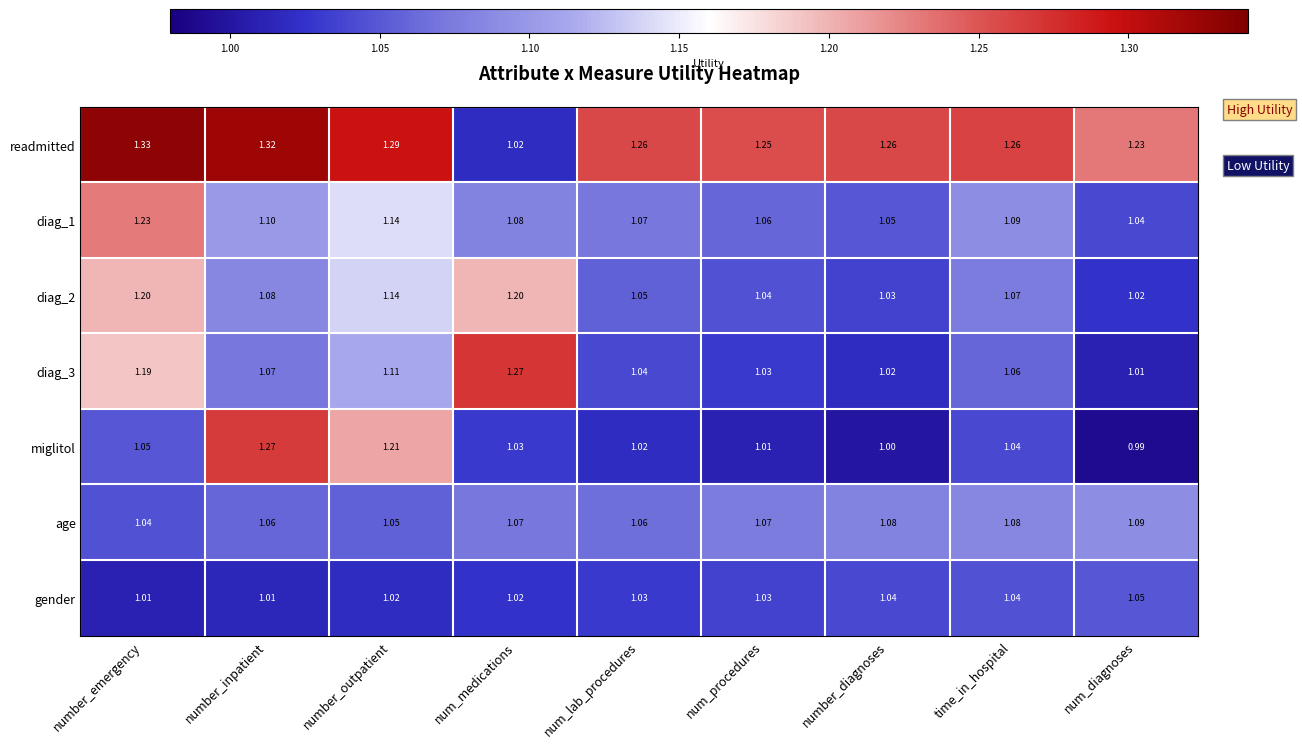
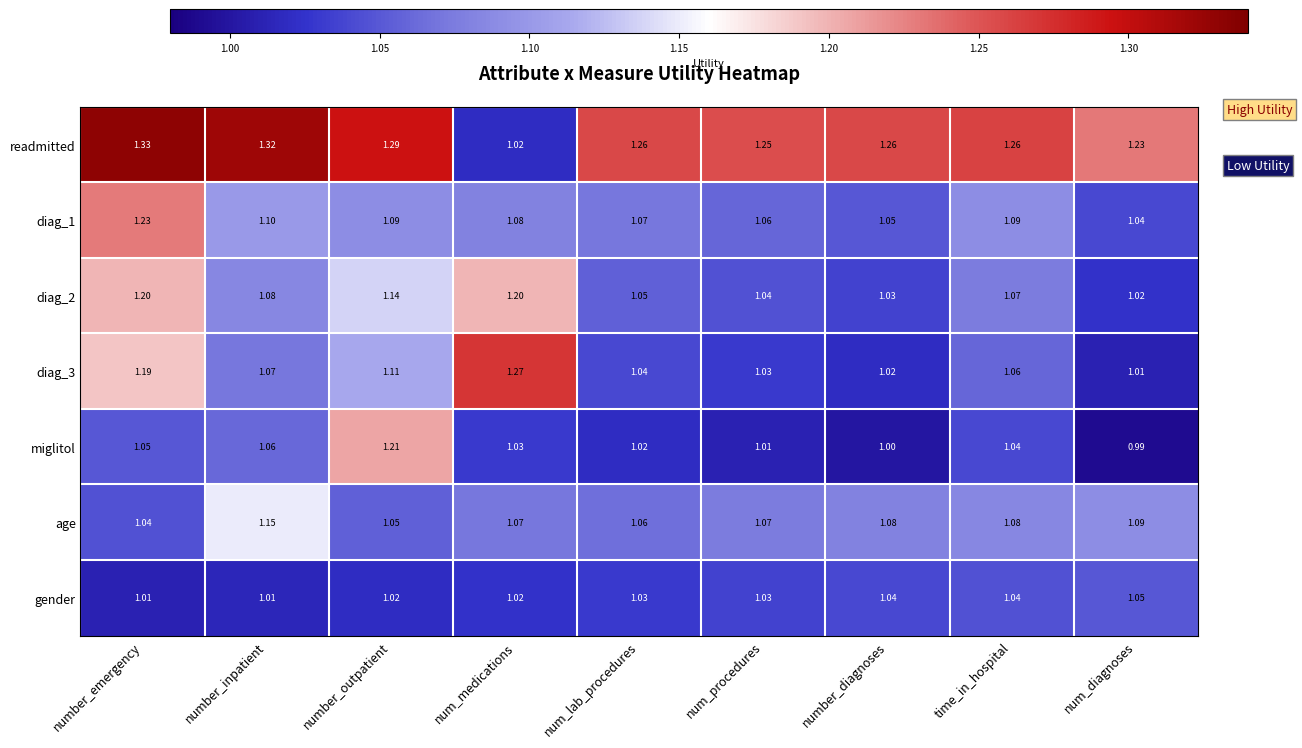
diag_1, number_outpatient: 1.14 -> 1.09
miglitol, number_inpatient: 1.27 -> 1.06
age, number_inpatient: 1.06 -> 1.15
